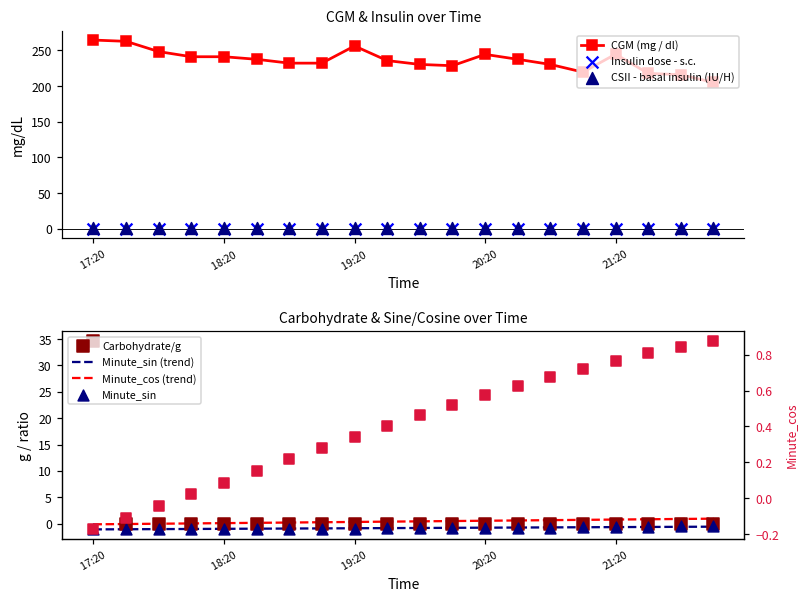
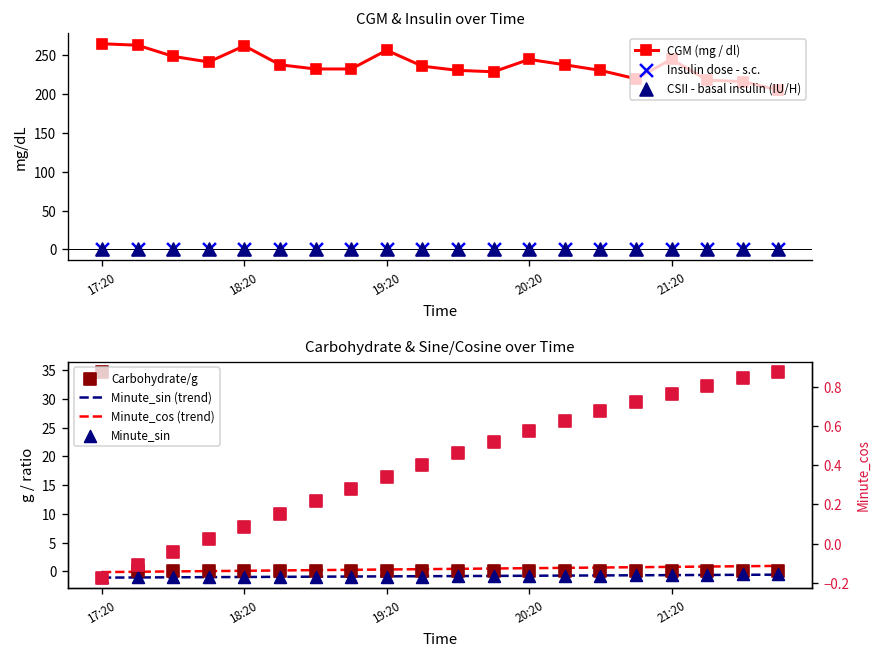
CGM & Insulin over Time, CGM (mg / dl), 18:20: 240 -> 260
